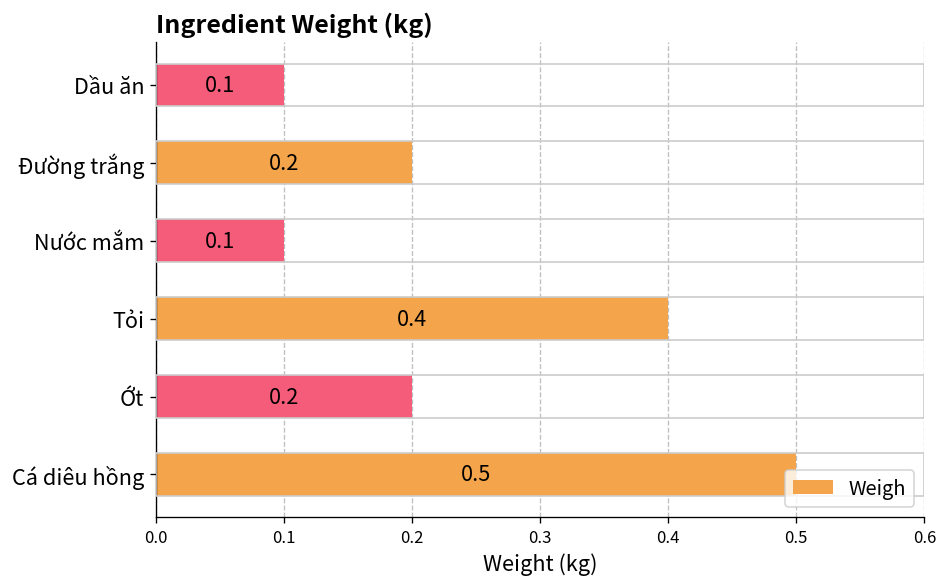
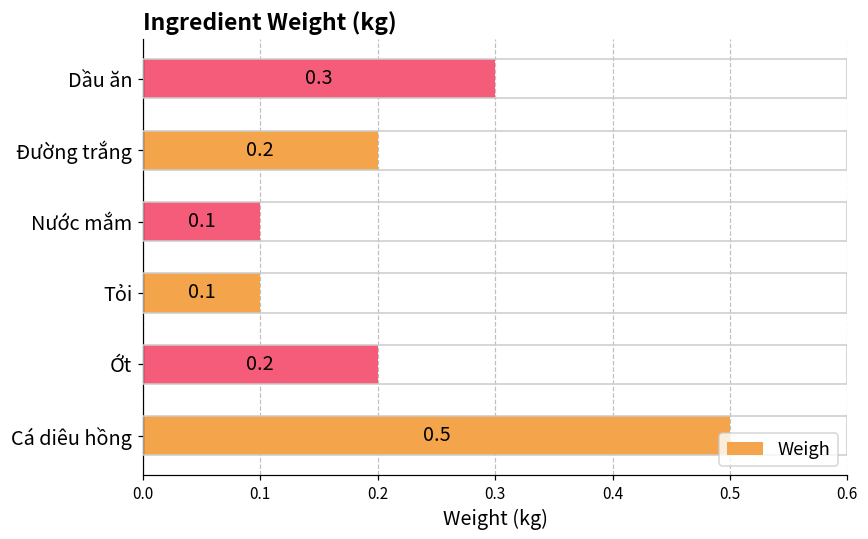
Dầu ăn: 0.1 -> 0.3
Tỏi: 0.4 -> 0.1
